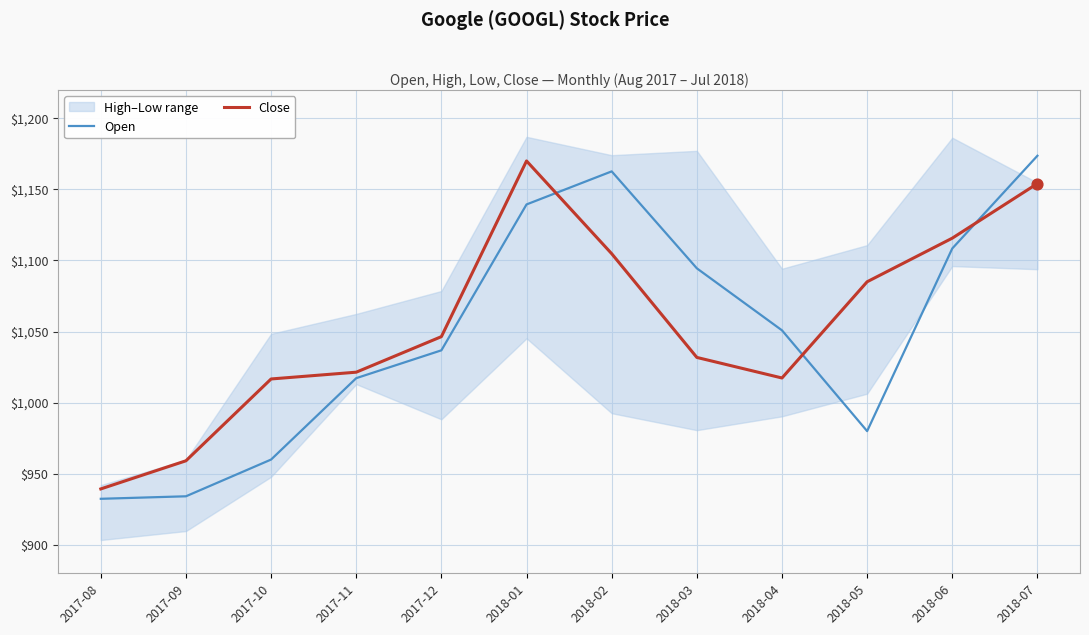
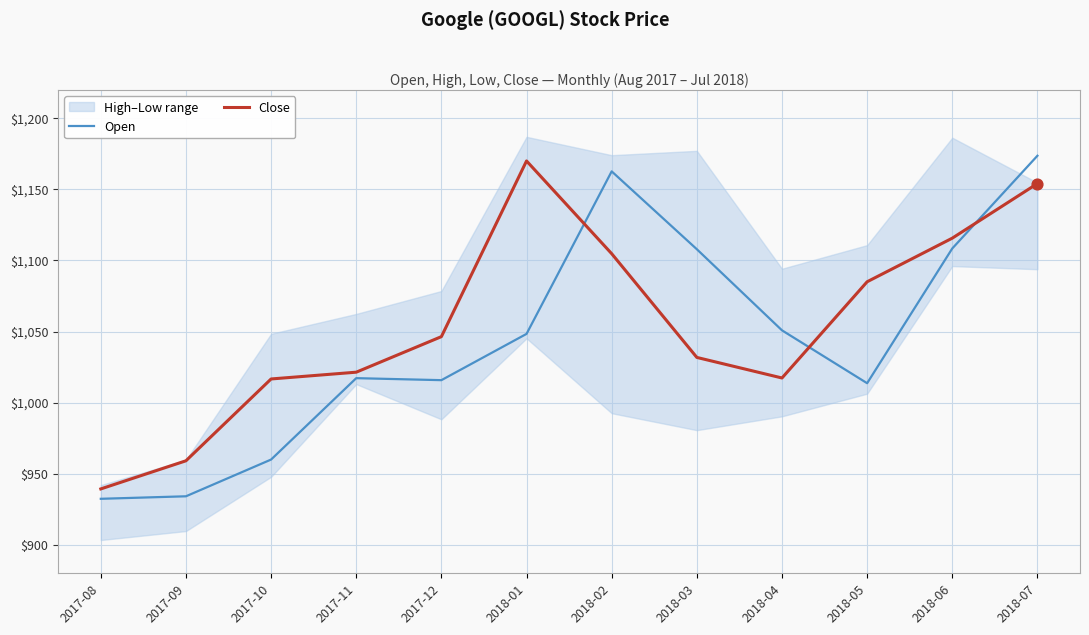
Open, 2017-12: $1,037 -> $1,016
Open, 2018-01: $1,139 -> $1,048
Open, 2018-03: $1,094 -> $1,108
Open, 2018-05: $980 -> $1,014
